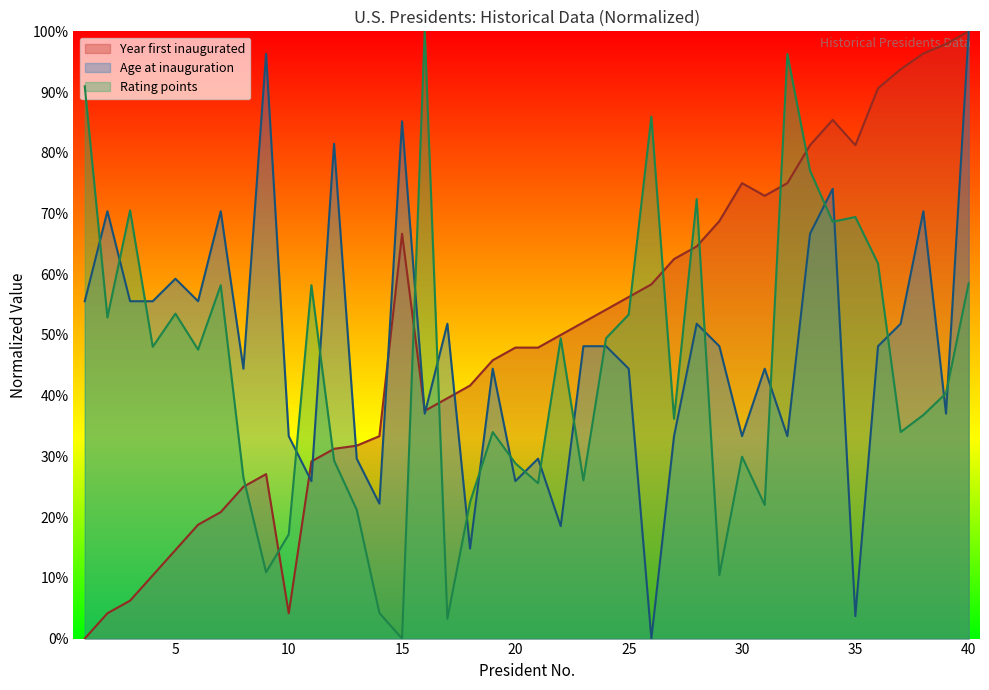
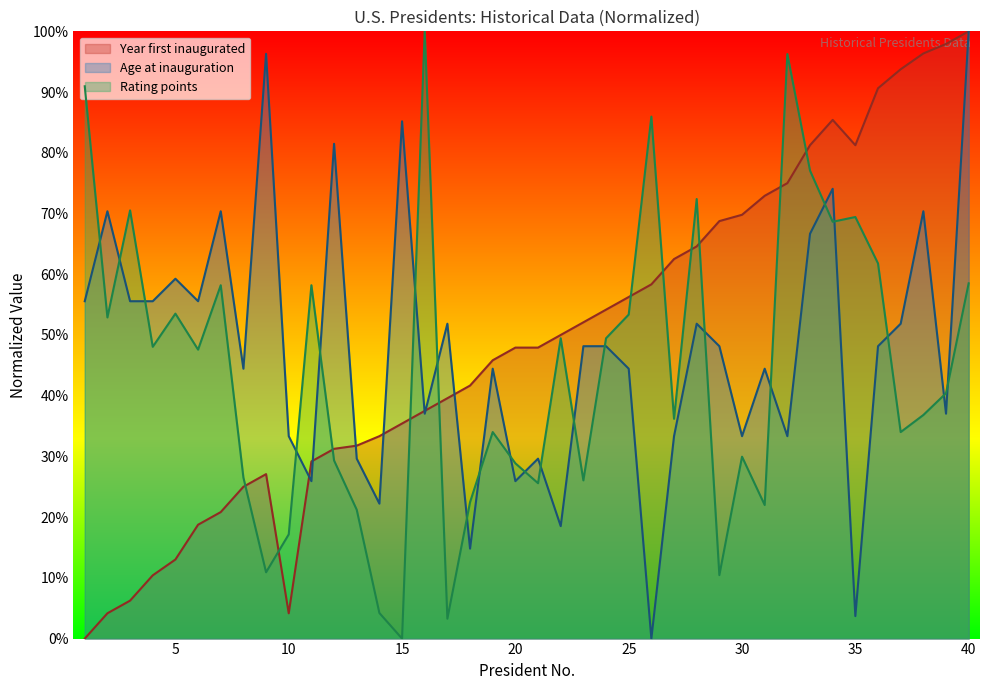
Year first inaugurated, 5: 15% -> 13%
Year first inaugurated, 15: 67% -> 35%
Year first inaugurated, 30: 75% -> 70%
